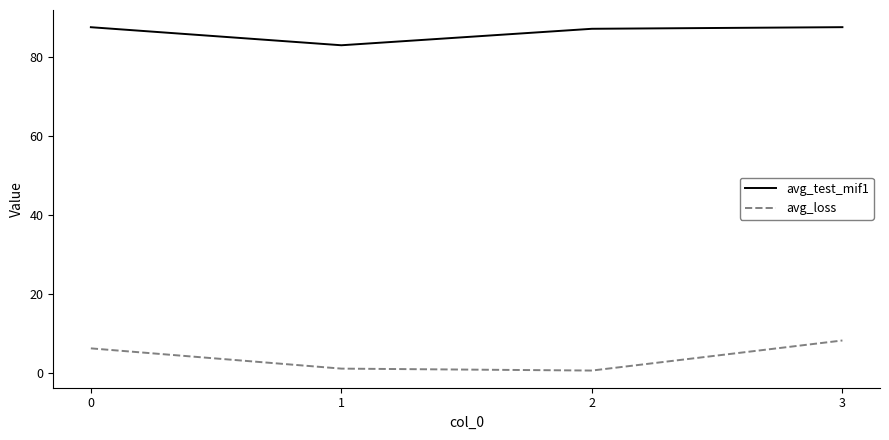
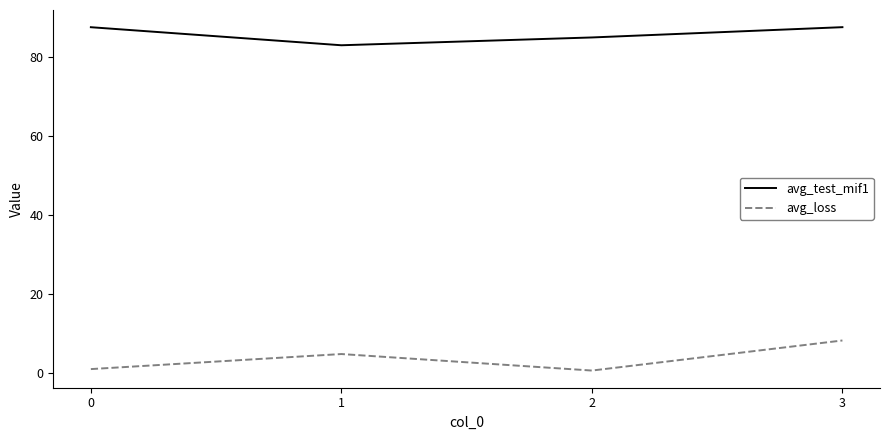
avg_loss, 0: 6 -> 1
avg_loss, 1: 1 -> 5
avg_test_mif1, 2: 87 -> 85
